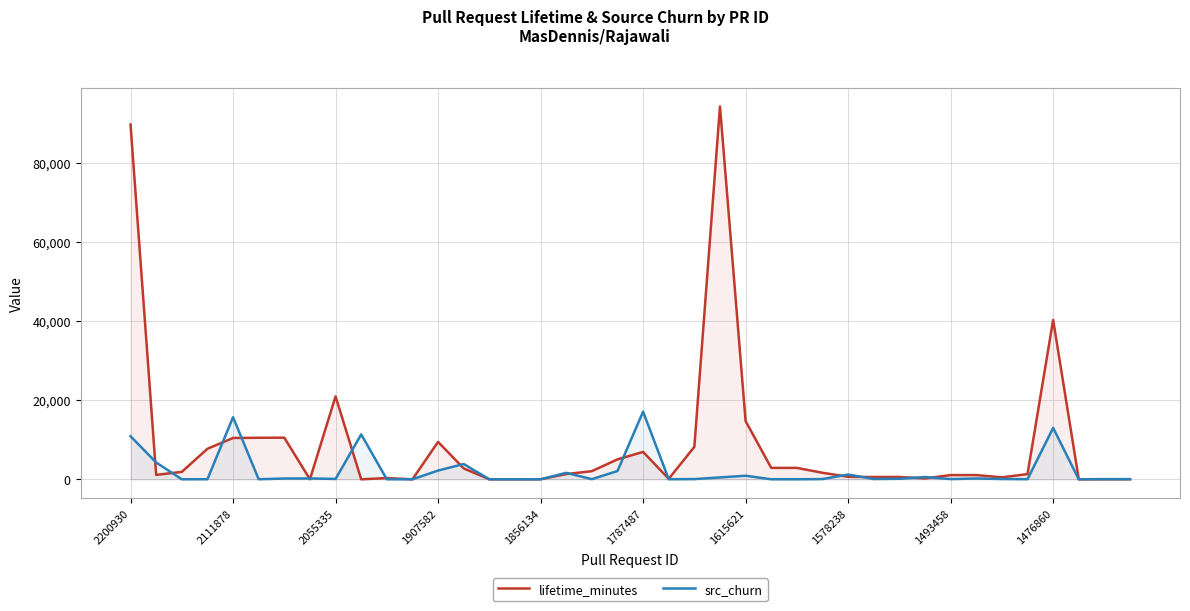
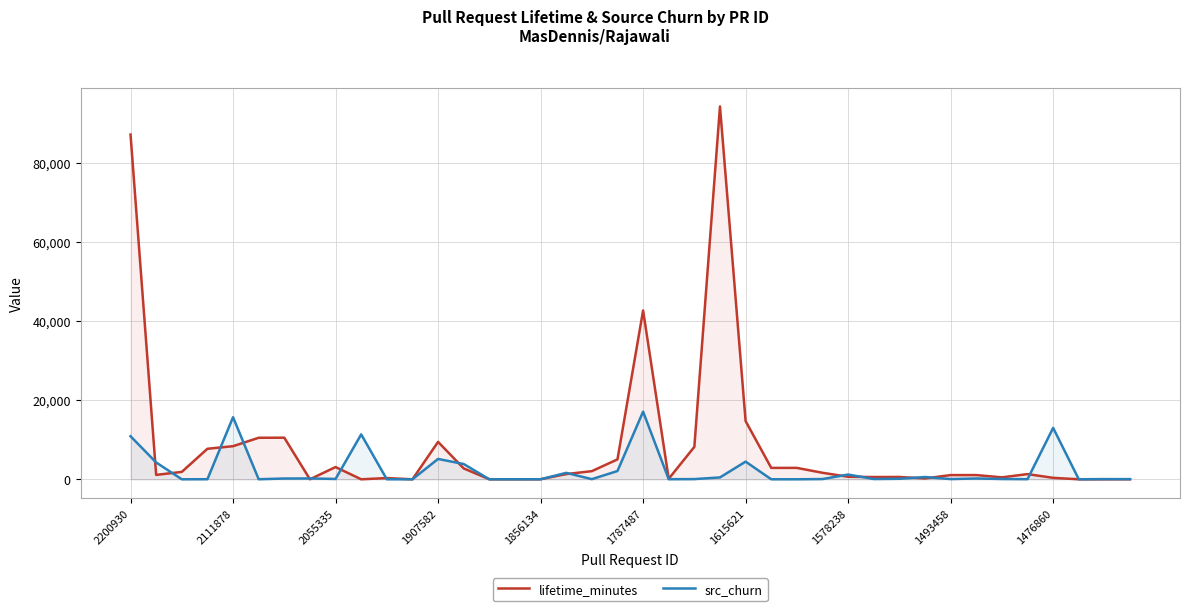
lifetime_minutes, 2200930: 90,000 -> 87,000
lifetime_minutes, 2111878: 10,000 -> 8,000
lifetime_minutes, 2055335: 21,000 -> 3,000
src_churn, 1907582: 2,000 -> 5,000
lifetime_minutes, 1787487: 7,000 -> 43,000
src_churn, 1615621: 1,000 -> 4,000
lifetime_minutes, 1476860: 40,000 -> 0
